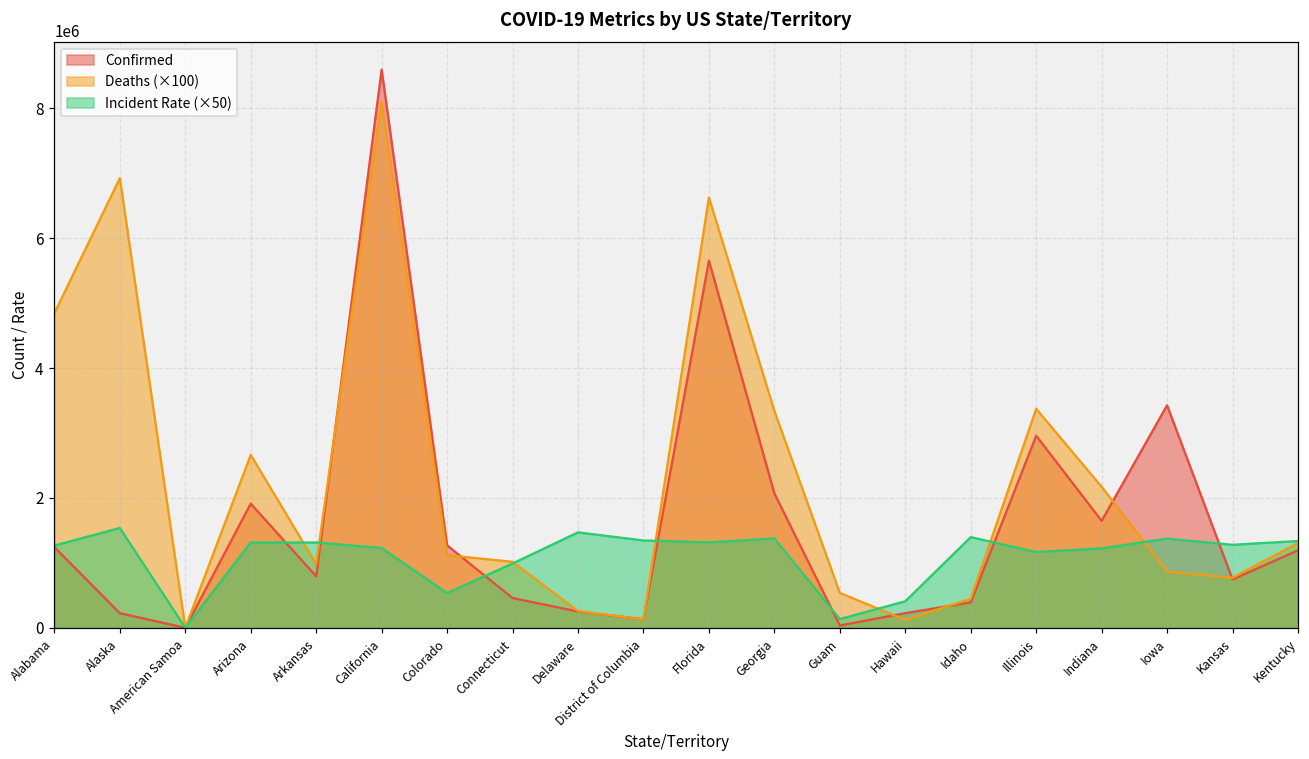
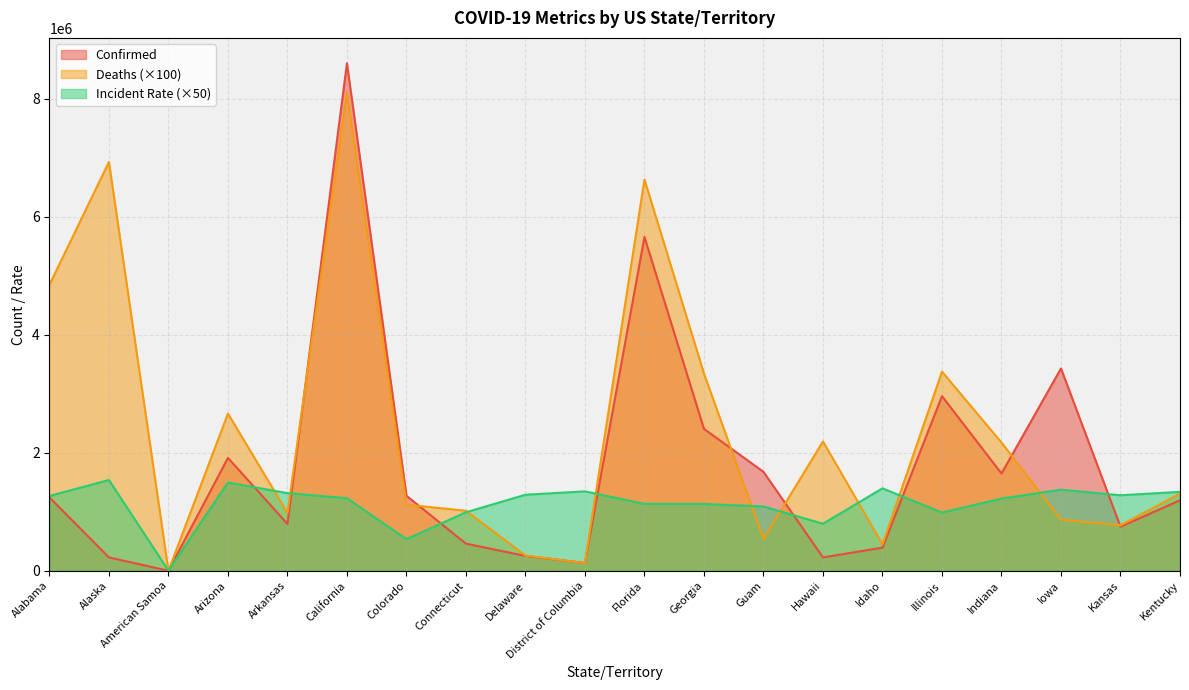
Incident Rate (×50), Arizona: 1300000 -> 1500000
Incident Rate (×50), Delaware: 1500000 -> 1300000
Incident Rate (×50), Florida: 1300000 -> 1100000
Confirmed, Georgia: 2100000 -> 2400000
Incident Rate (×50), Georgia: 1400000 -> 1100000
Confirmed, Guam: 0 -> 1700000
Incident Rate (×50), Guam: 100000 -> 1100000
Deaths (×100), Hawaii: 100000 -> 2200000
Incident Rate (×50), Hawaii: 400000 -> 800000
Incident Rate (×50), Illinois: 1200000 -> 1000000
